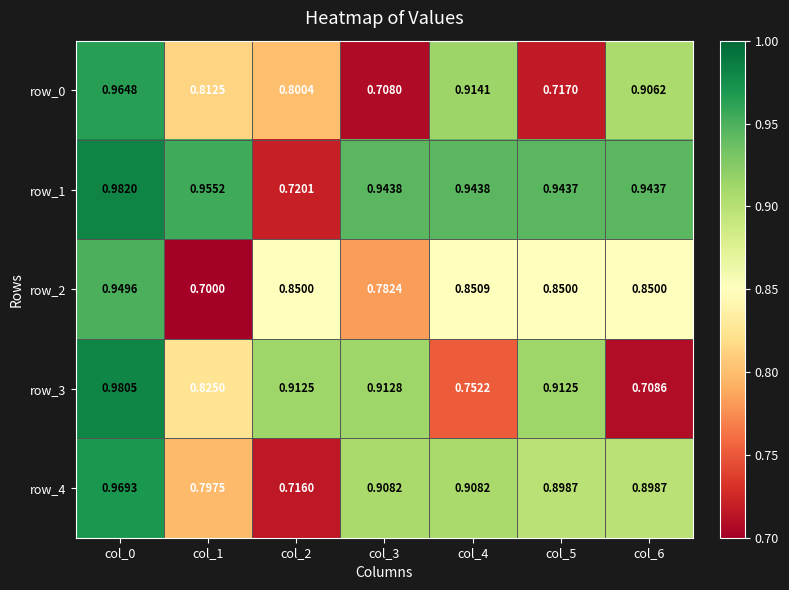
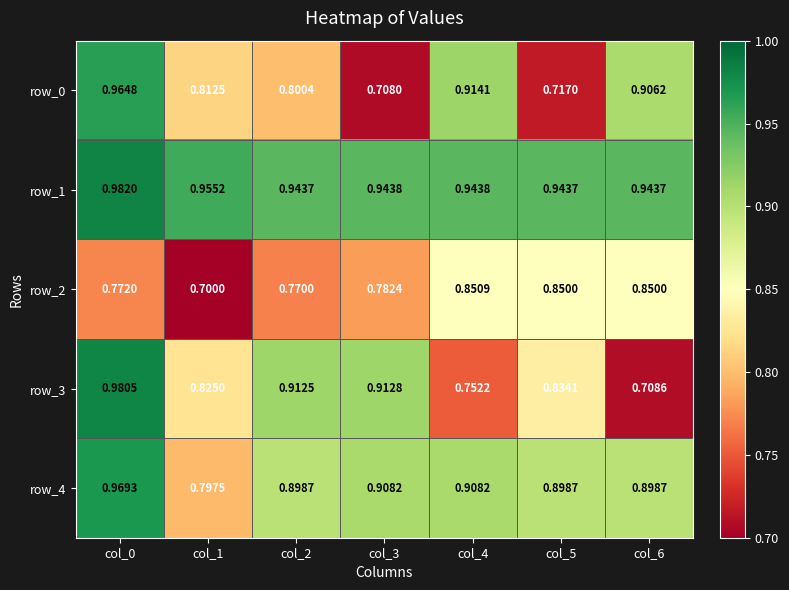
row_1, col_2: 0.7201 -> 0.9437
row_2, col_0: 0.9496 -> 0.7720
row_2, col_2: 0.8500 -> 0.7700
row_3, col_5: 0.9125 -> 0.8341
row_4, col_2: 0.7160 -> 0.8987
